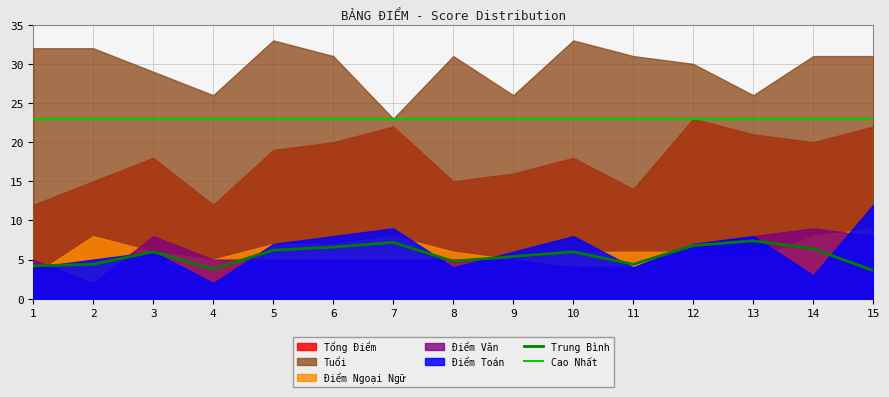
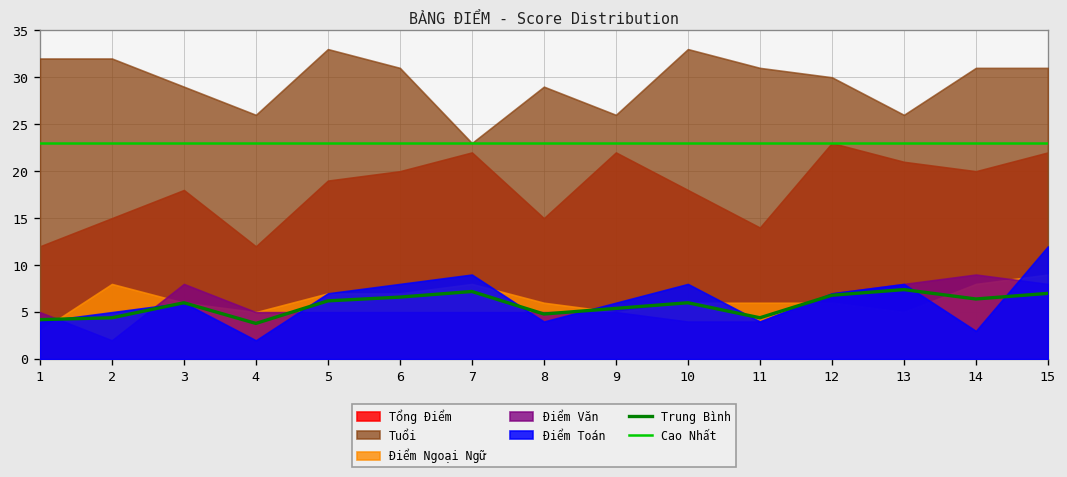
Tuổi, 8: 31 -> 29
Tổng Điểm, 9: 16 -> 22
Trung Bình, 15: 4 -> 7
